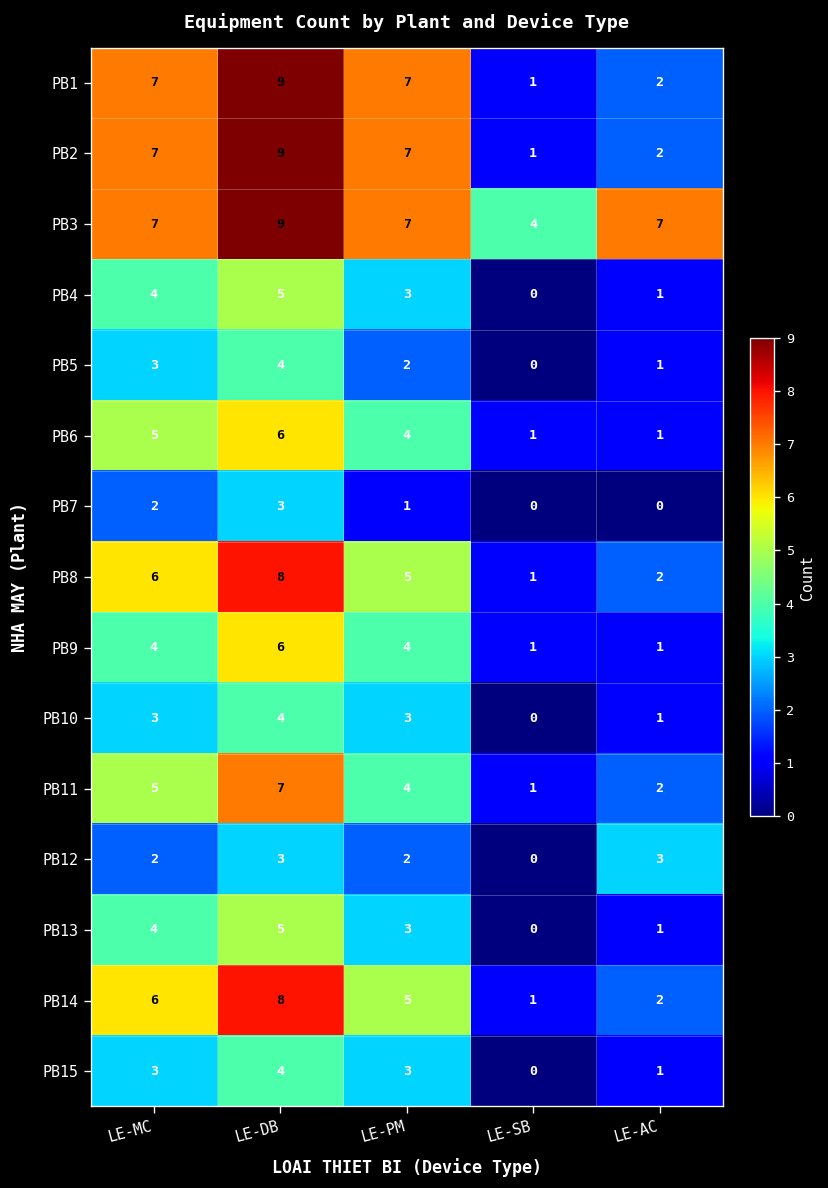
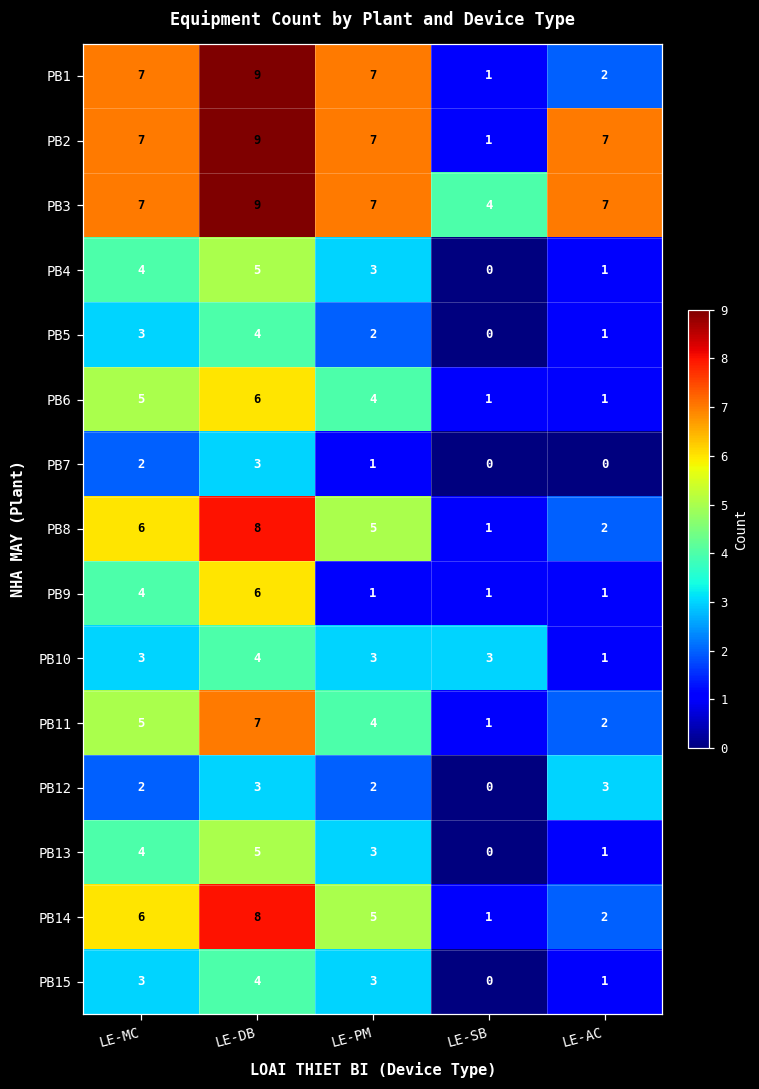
PB2, LE-AC: 2 -> 7
PB9, LE-PM: 4 -> 1
PB10, LE-SB: 0 -> 3
